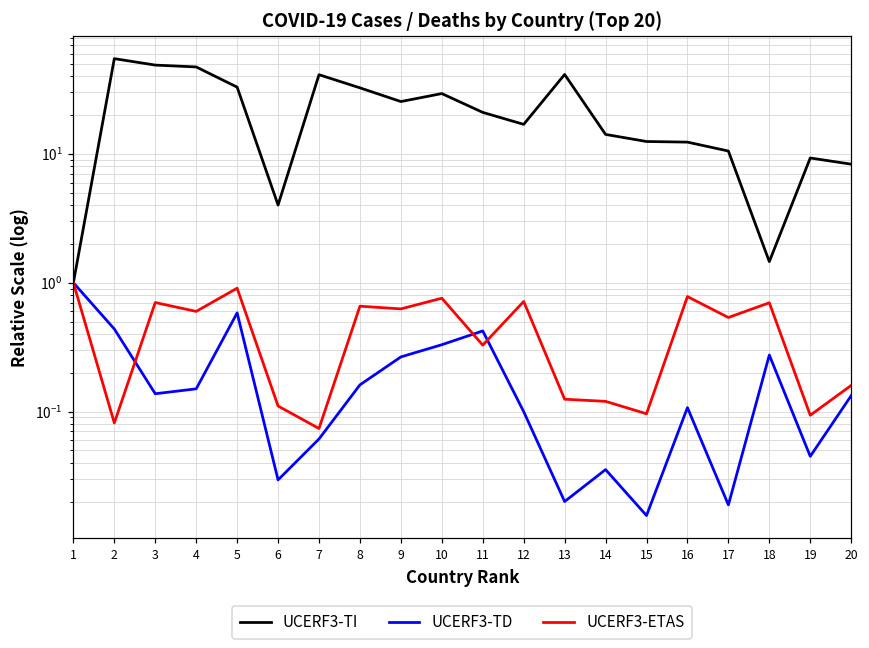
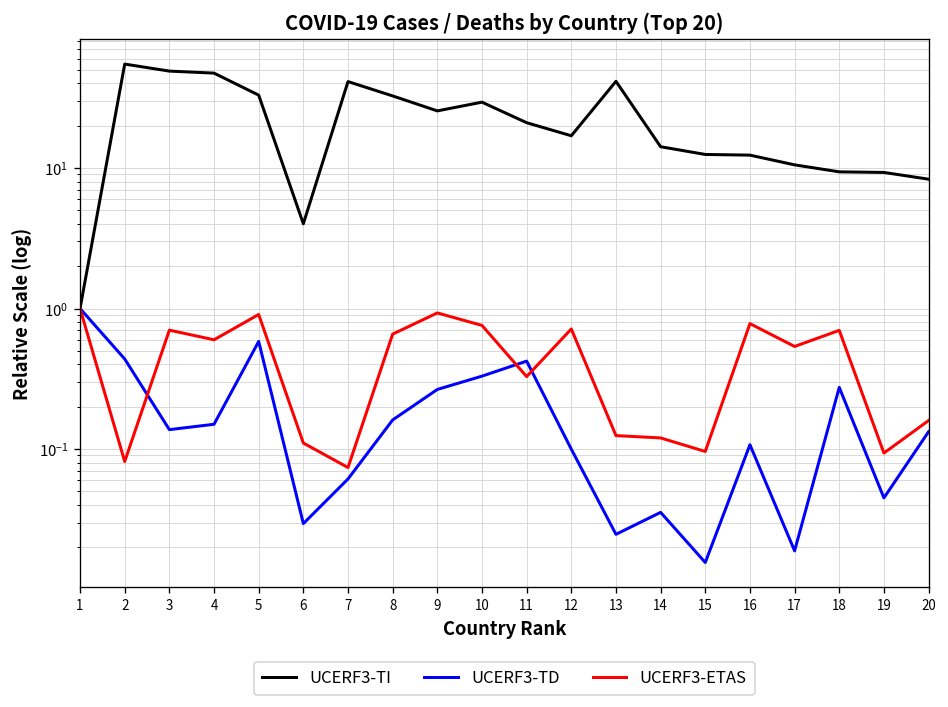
UCERF3-ETAS, 9: 0.6 -> 0.9
UCERF3-TD, 13: 0.020 -> 0.025
UCERF3-TI, 18: 1.5 -> 9
